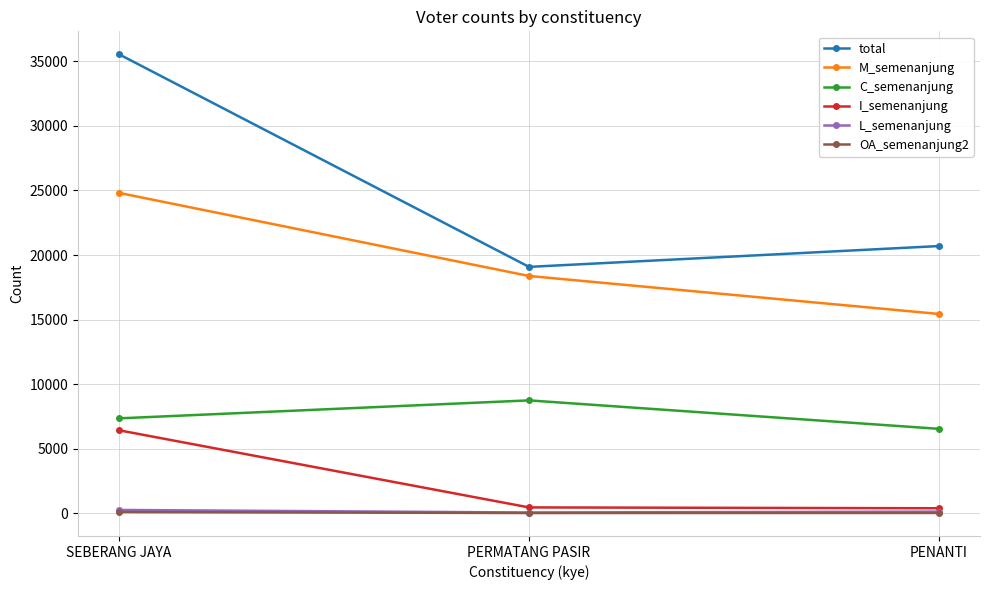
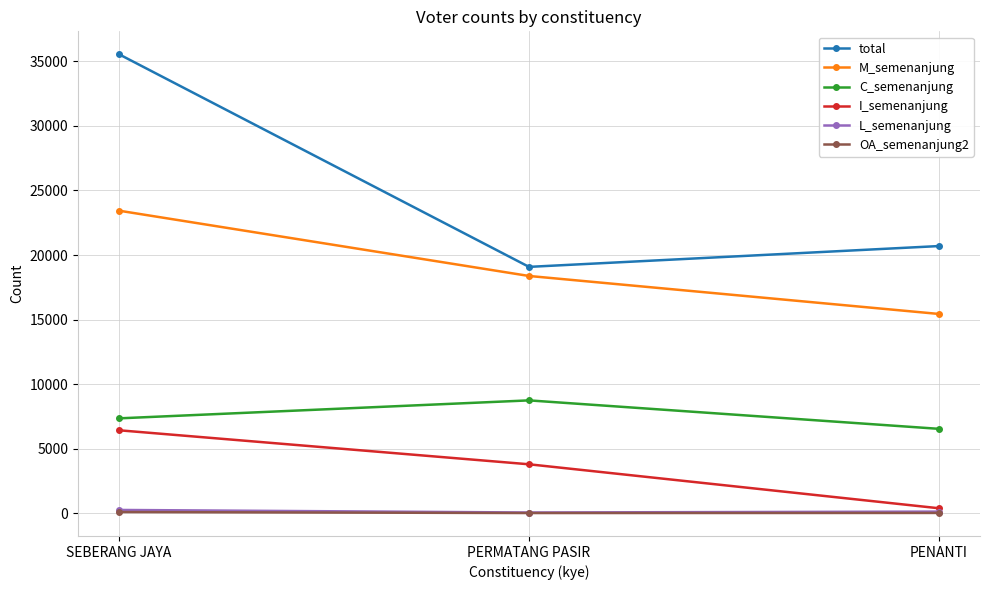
M_semenanjung, SEBERANG JAYA: 24800 -> 23400
I_semenanjung, PERMATANG PASIR: 500 -> 3800
